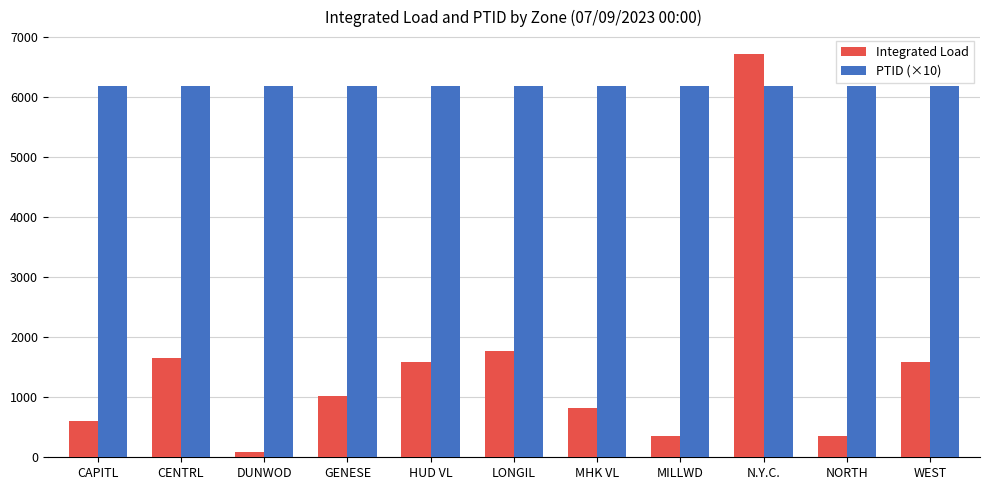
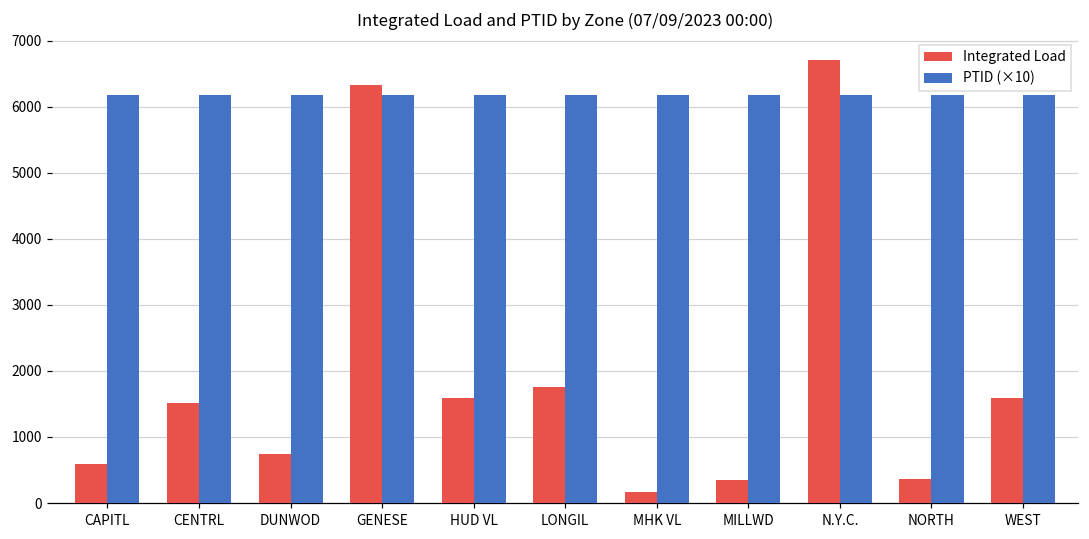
Integrated Load, CENTRL: 1700 -> 1500
Integrated Load, DUNWOD: 100 -> 700
Integrated Load, GENESE: 1000 -> 6300
Integrated Load, MHK VL: 800 -> 200
